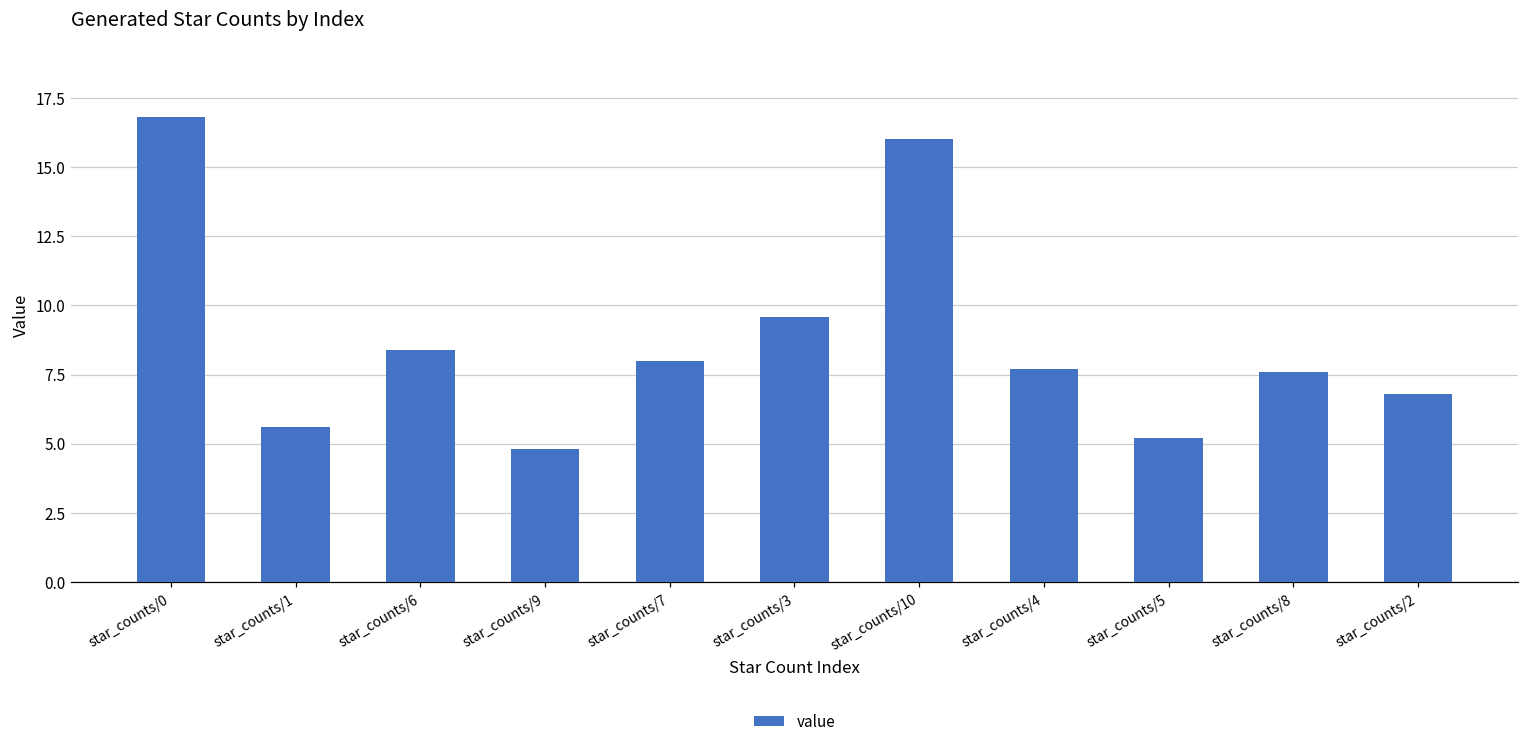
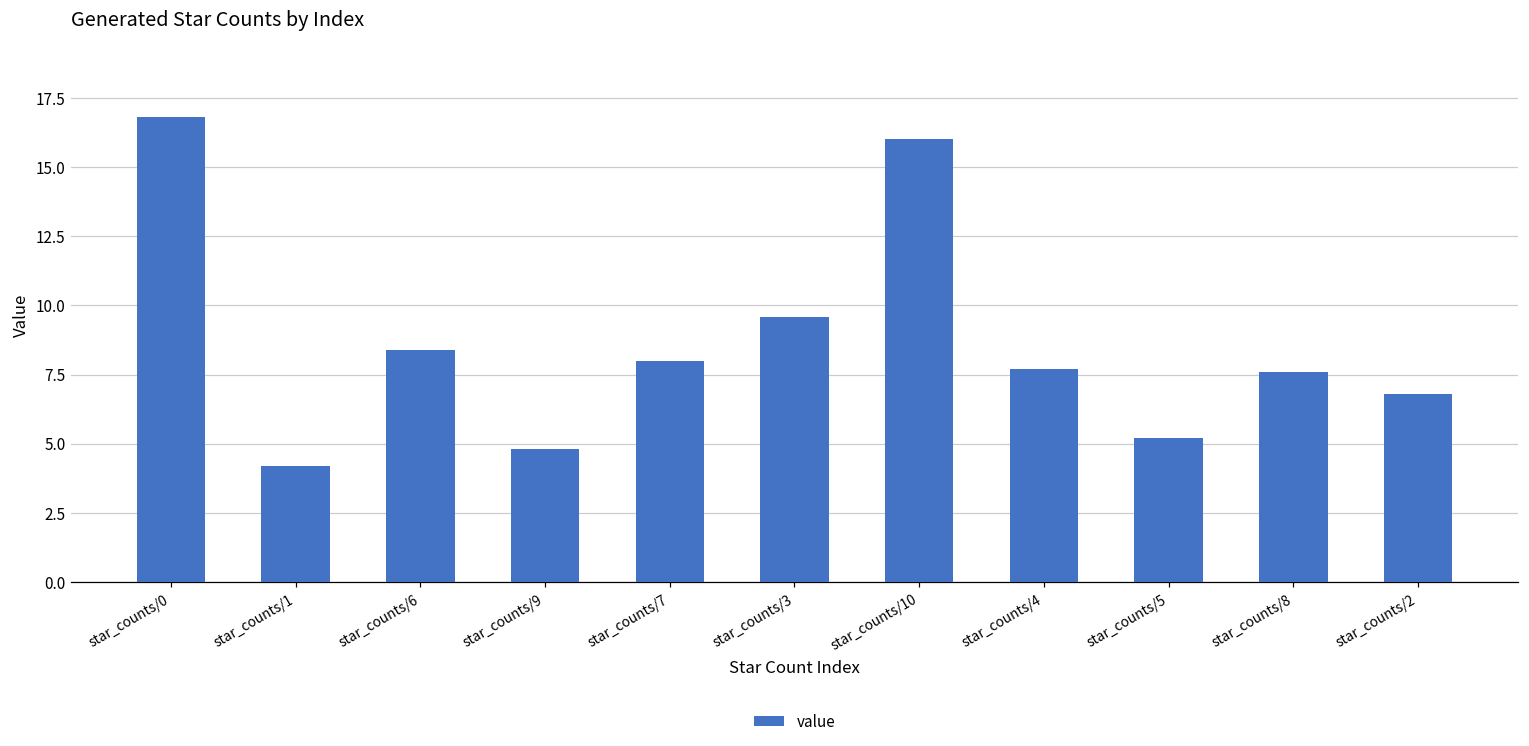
star_counts/1: 5.6 -> 4.2
